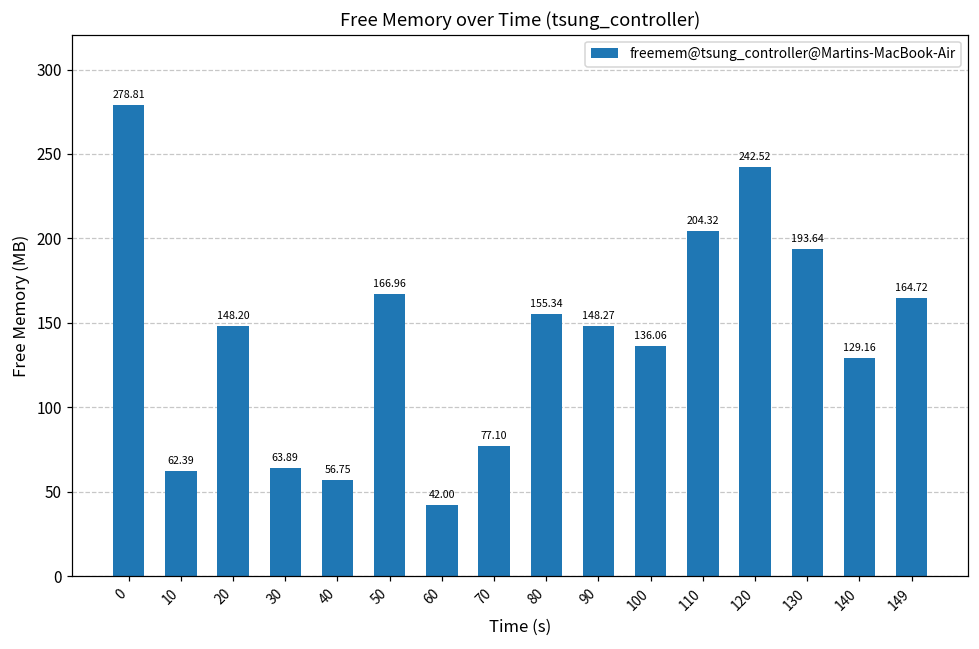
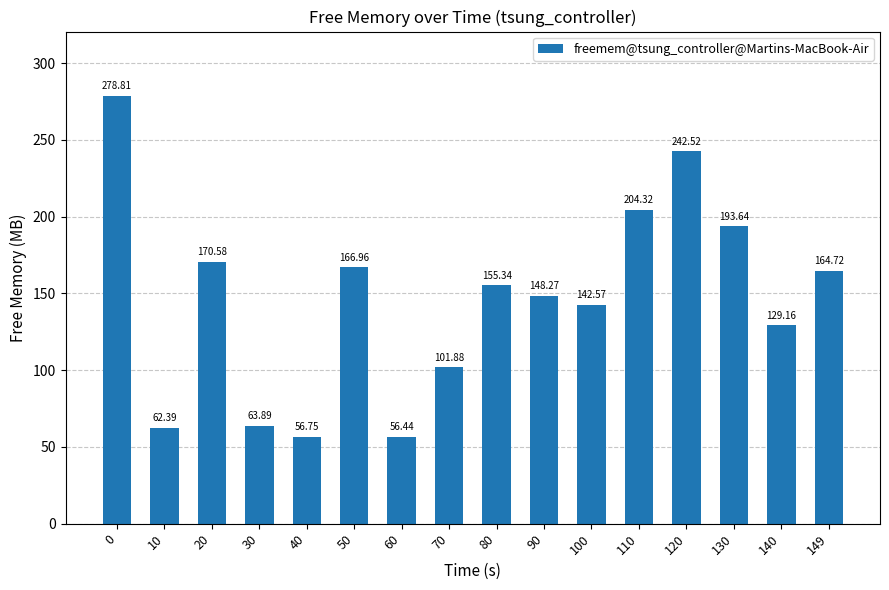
20: 148.20 -> 170.58
60: 42.00 -> 56.44
70: 77.10 -> 101.88
100: 136.06 -> 142.57
